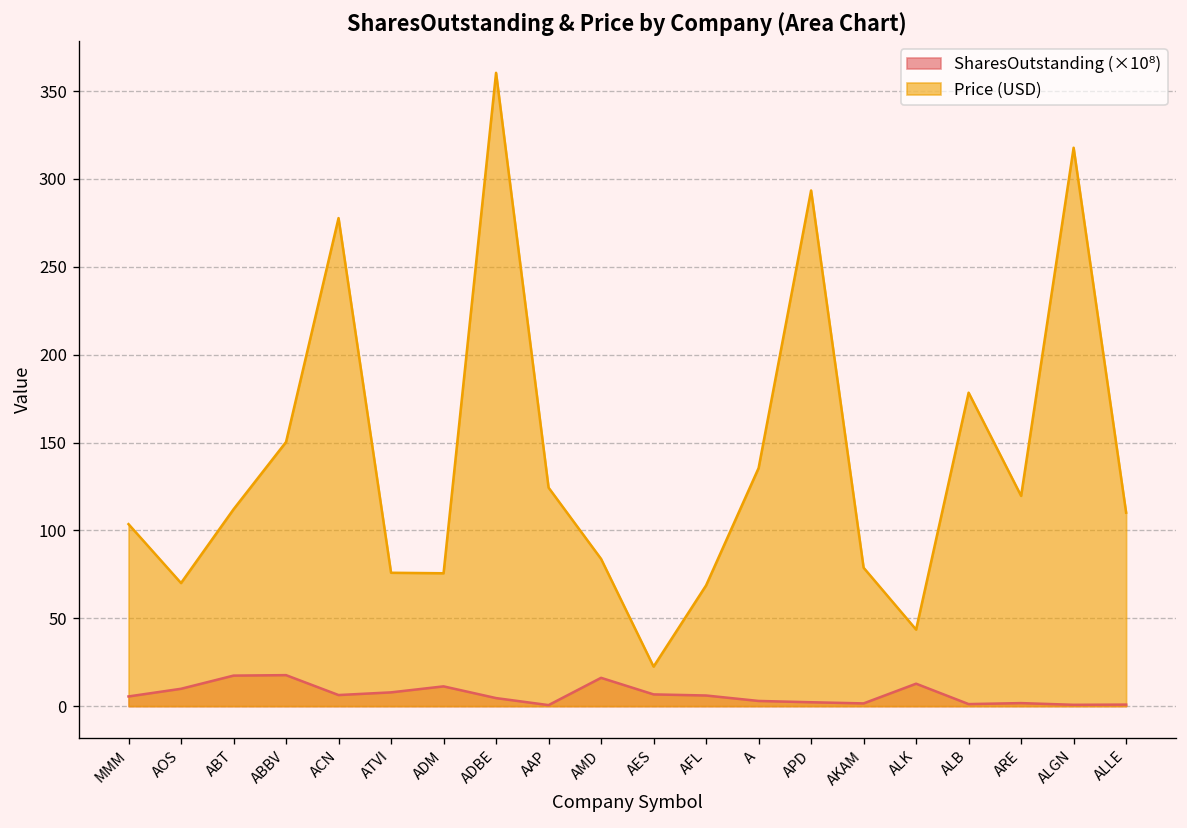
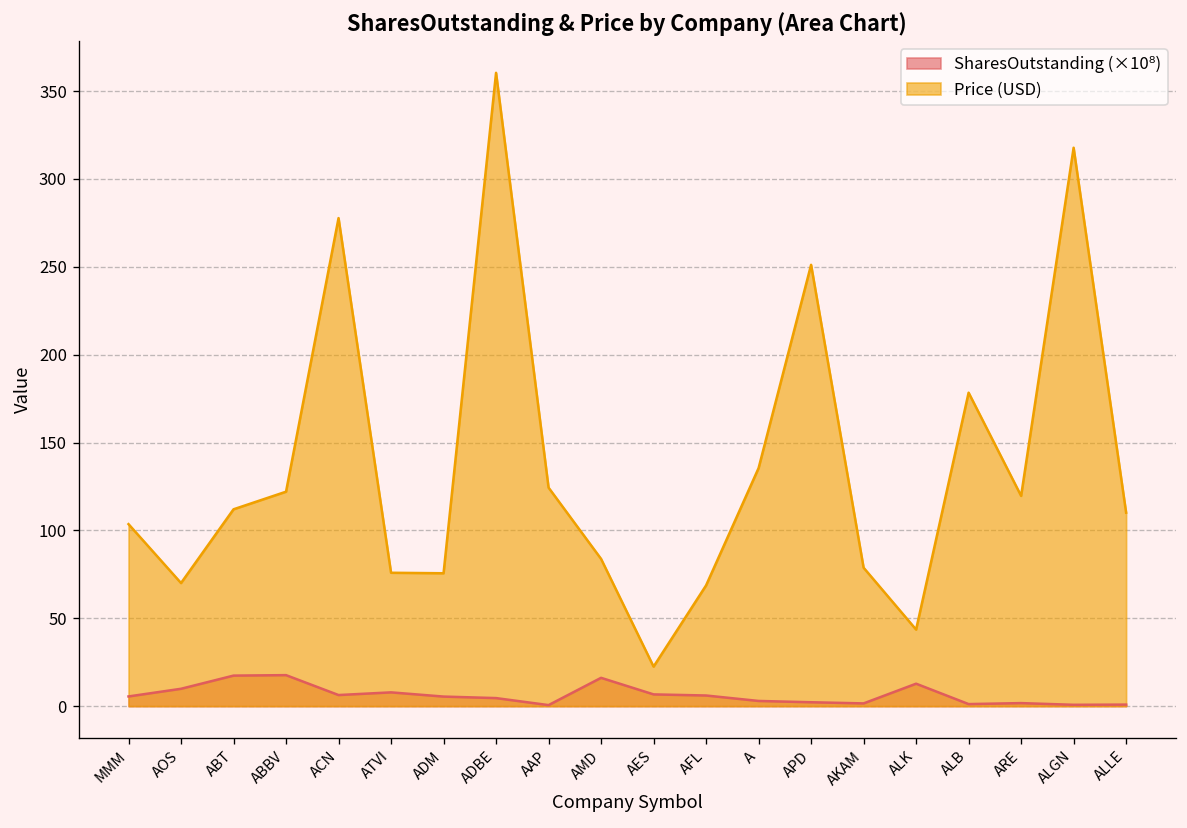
Price (USD), ABBV: 150 -> 122
SharesOutstanding (×10⁸), ADM: 11 -> 5
Price (USD), APD: 293 -> 251
